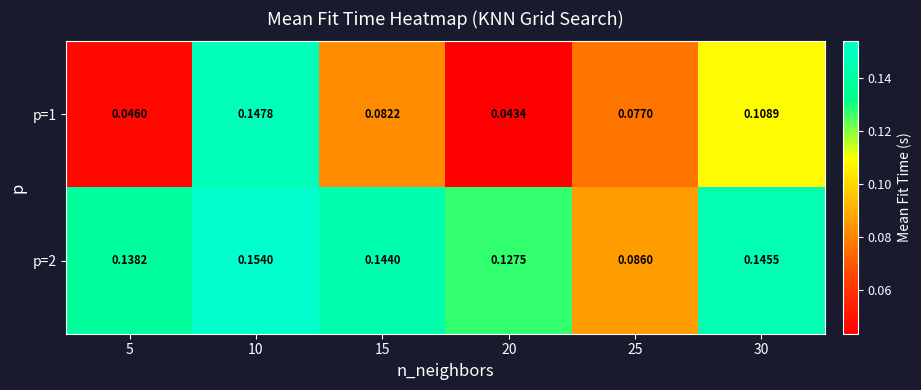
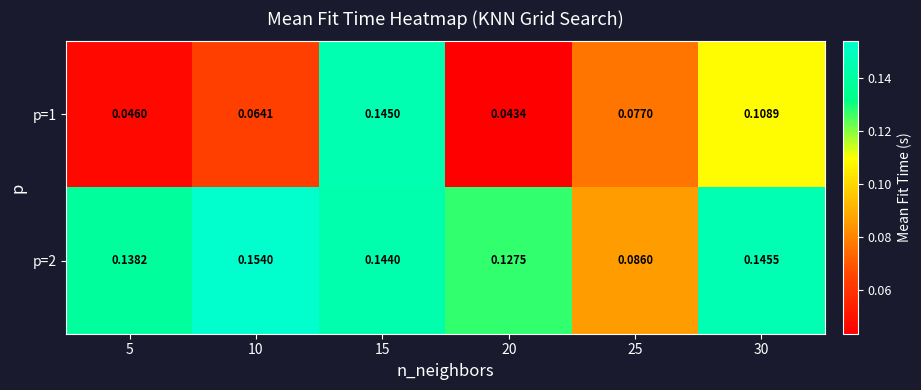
p=1, 10: 0.1478 -> 0.0641
p=1, 15: 0.0822 -> 0.1450
